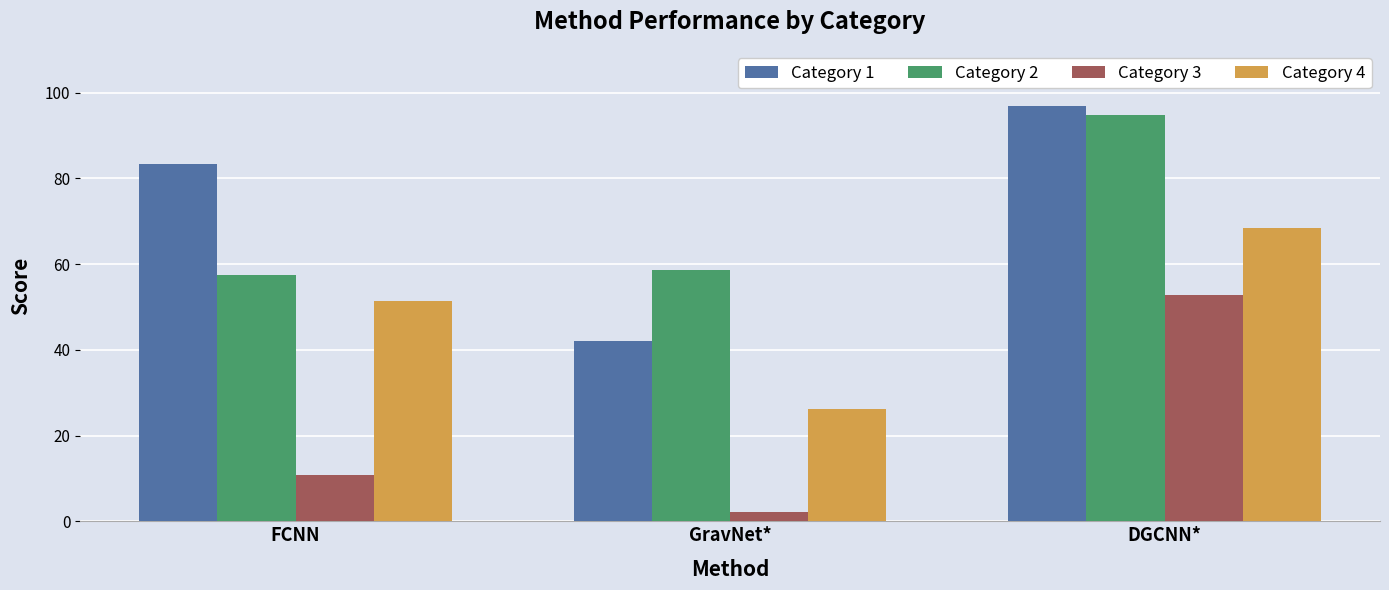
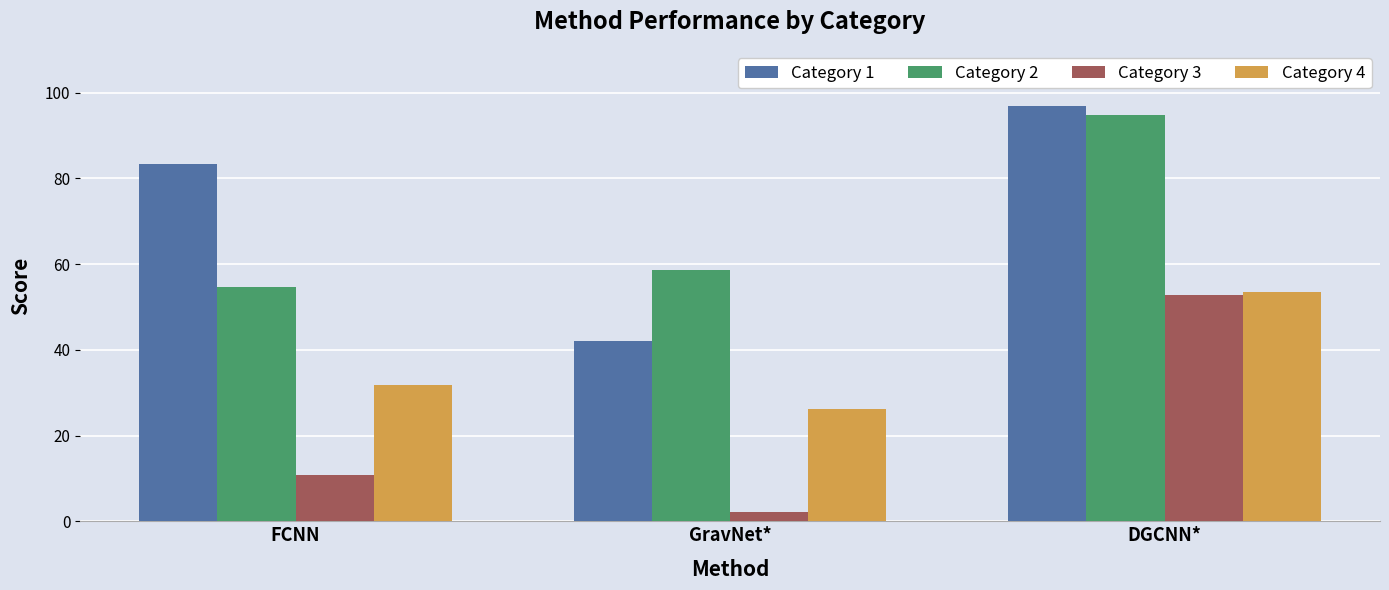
Category 2, FCNN: 58 -> 55
Category 4, FCNN: 51 -> 32
Category 4, DGCNN*: 69 -> 54
